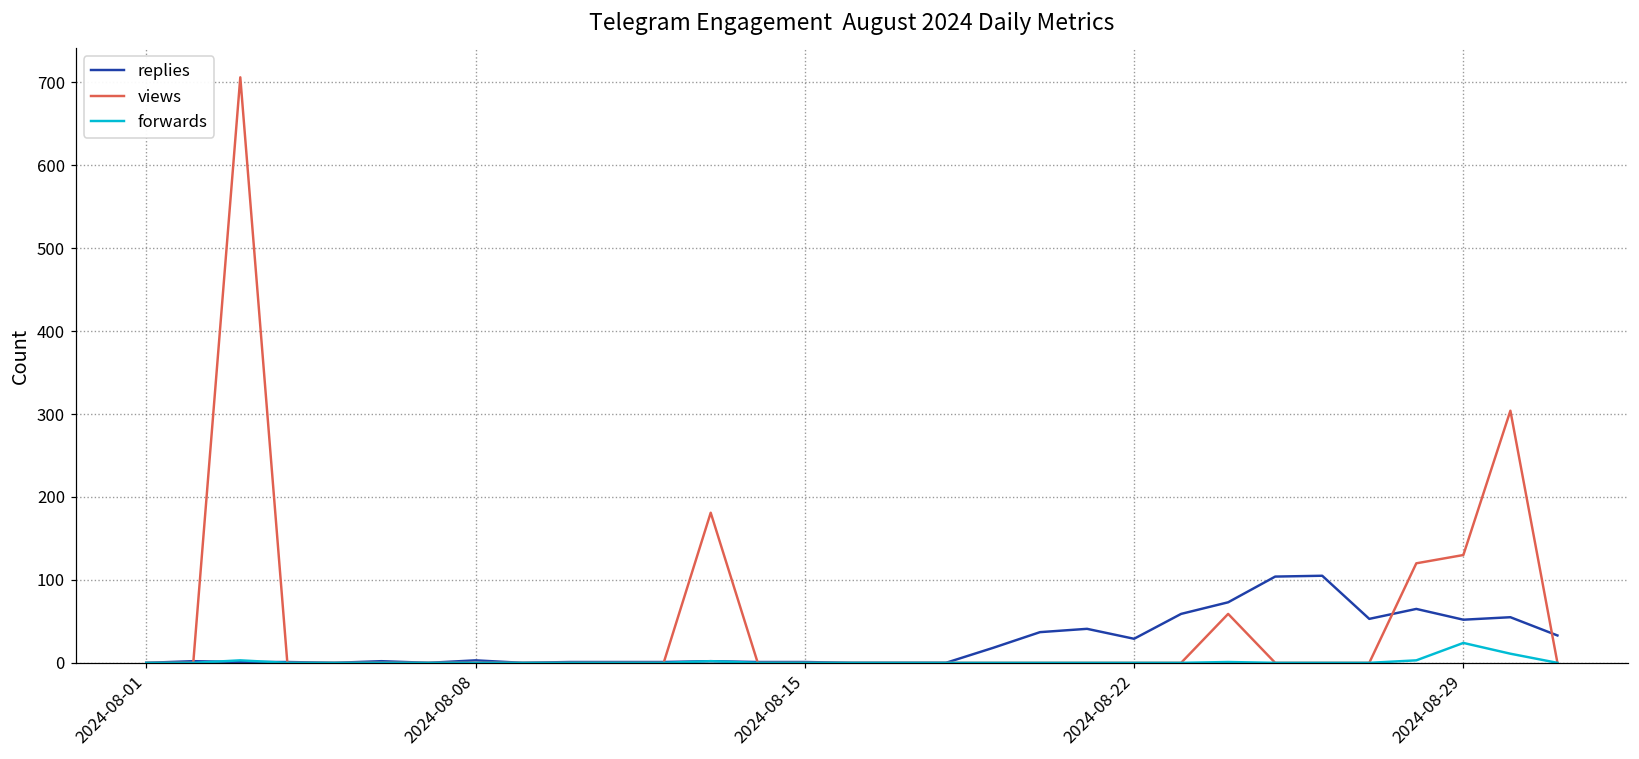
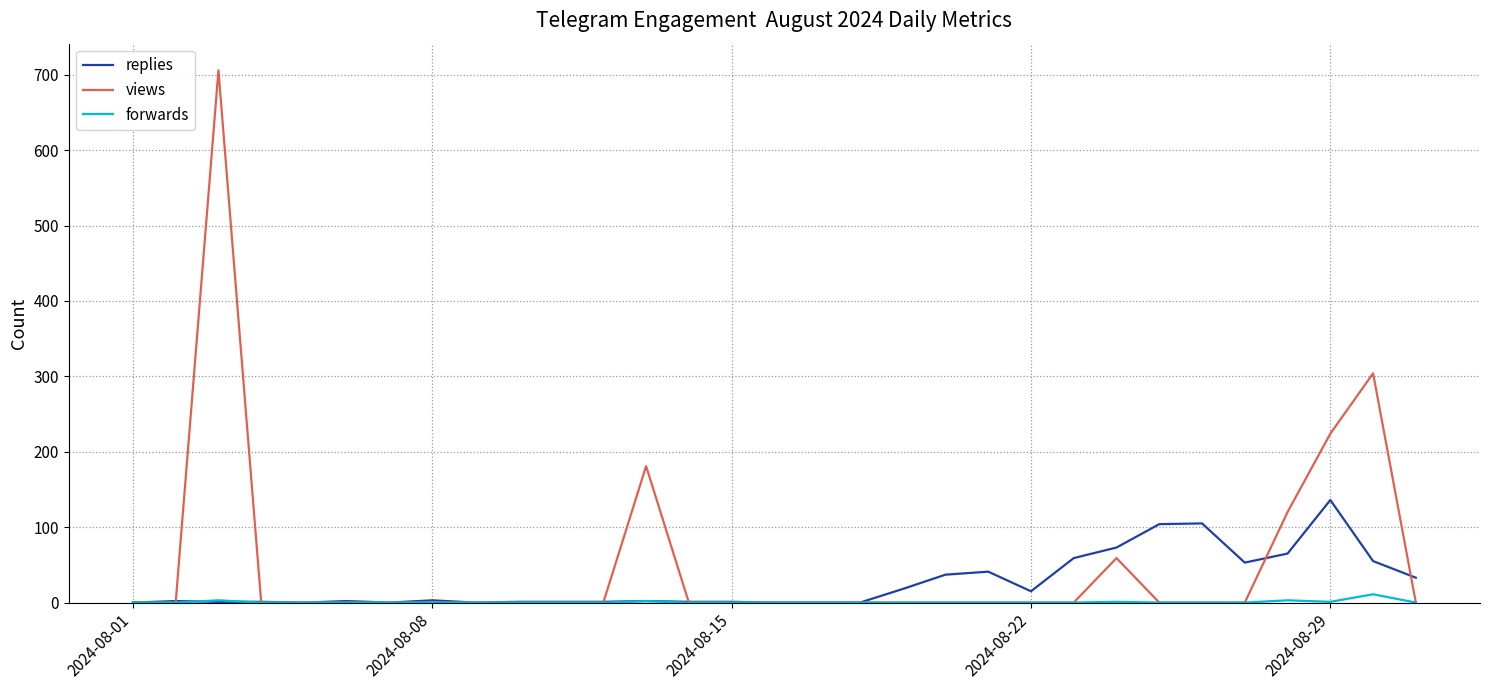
replies, 2024-08-22: 30 -> 20
replies, 2024-08-29: 50 -> 140
views, 2024-08-29: 130 -> 220
forwards, 2024-08-29: 20 -> 0
